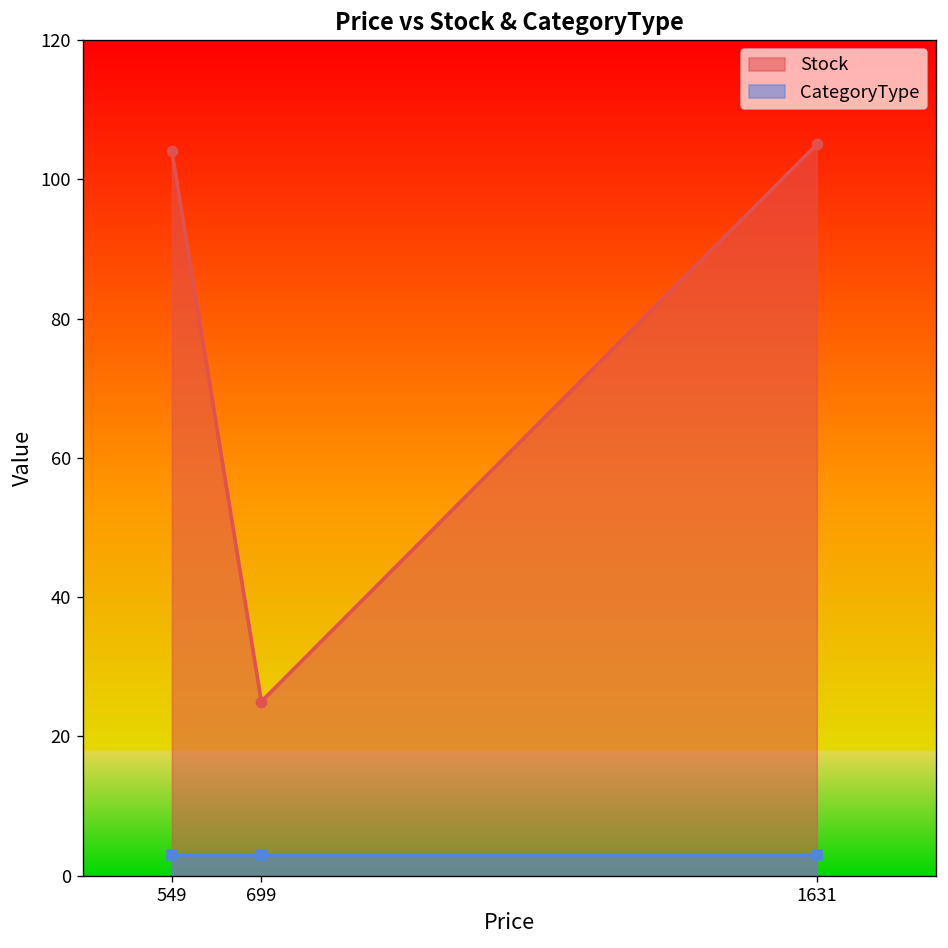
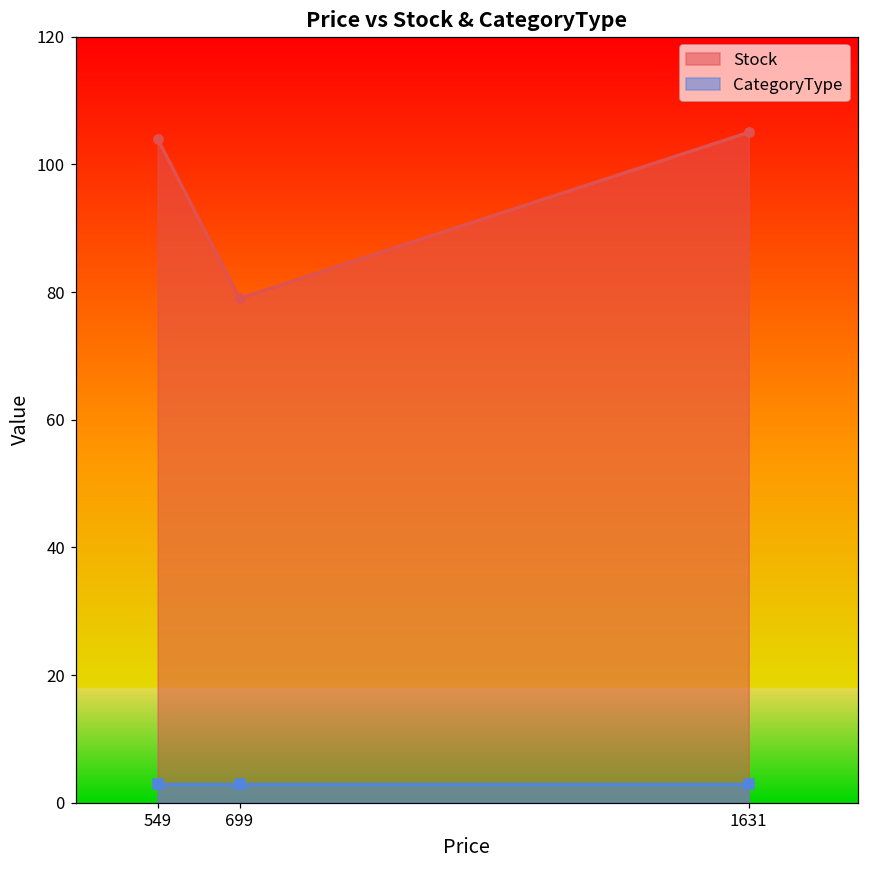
Stock, 699: 25 -> 79
